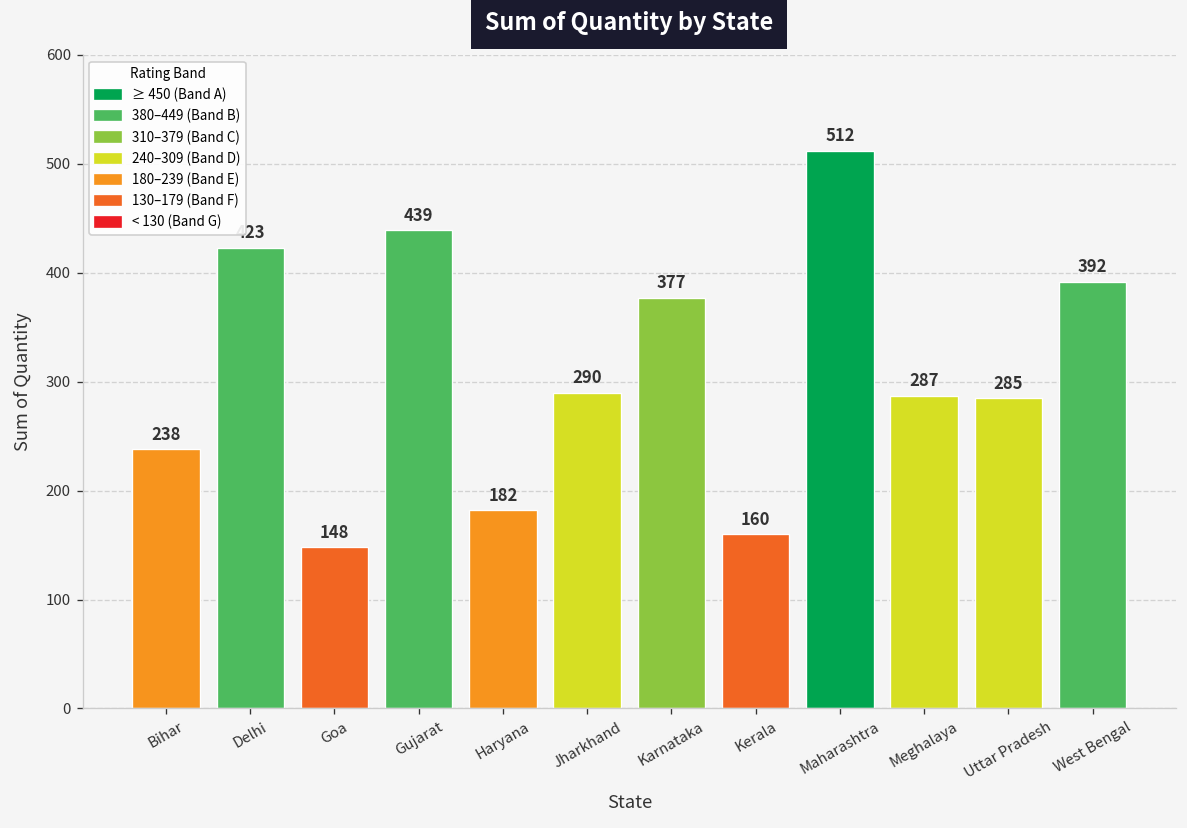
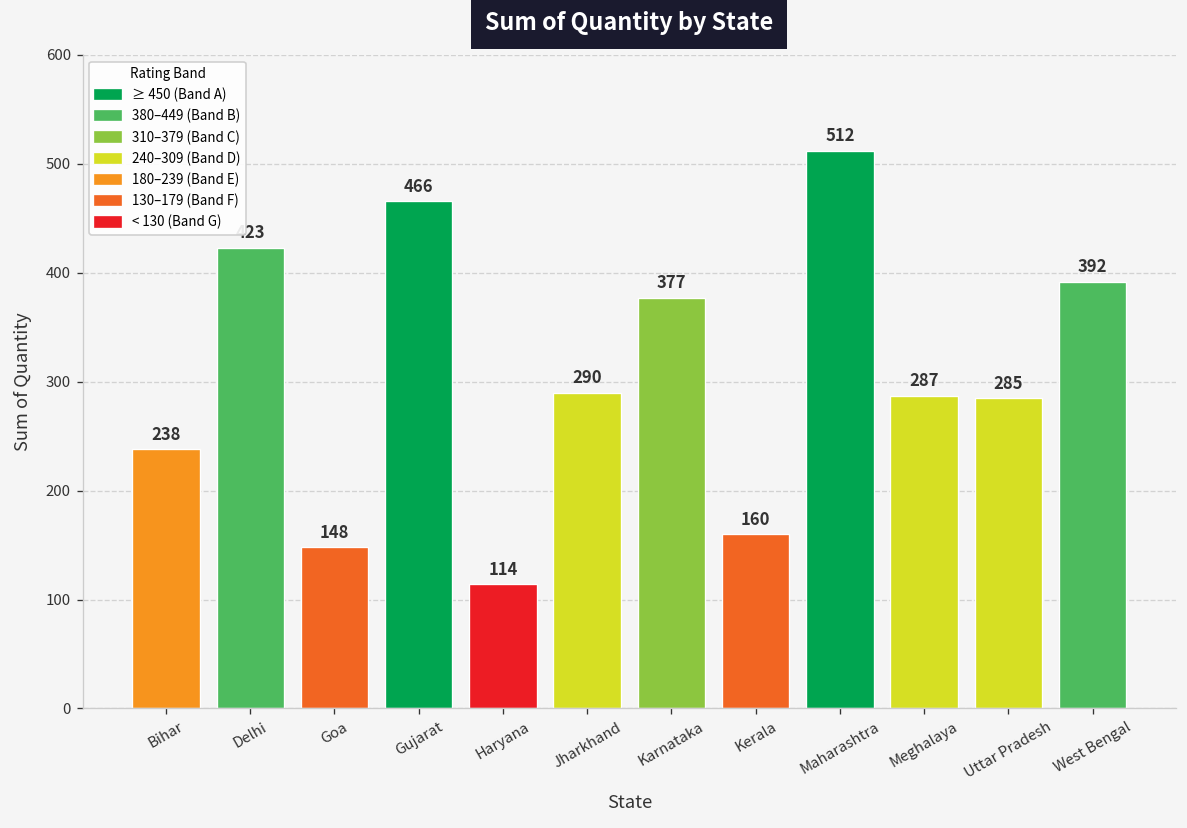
Gujarat: 439 -> 466
Haryana: 182 -> 114
